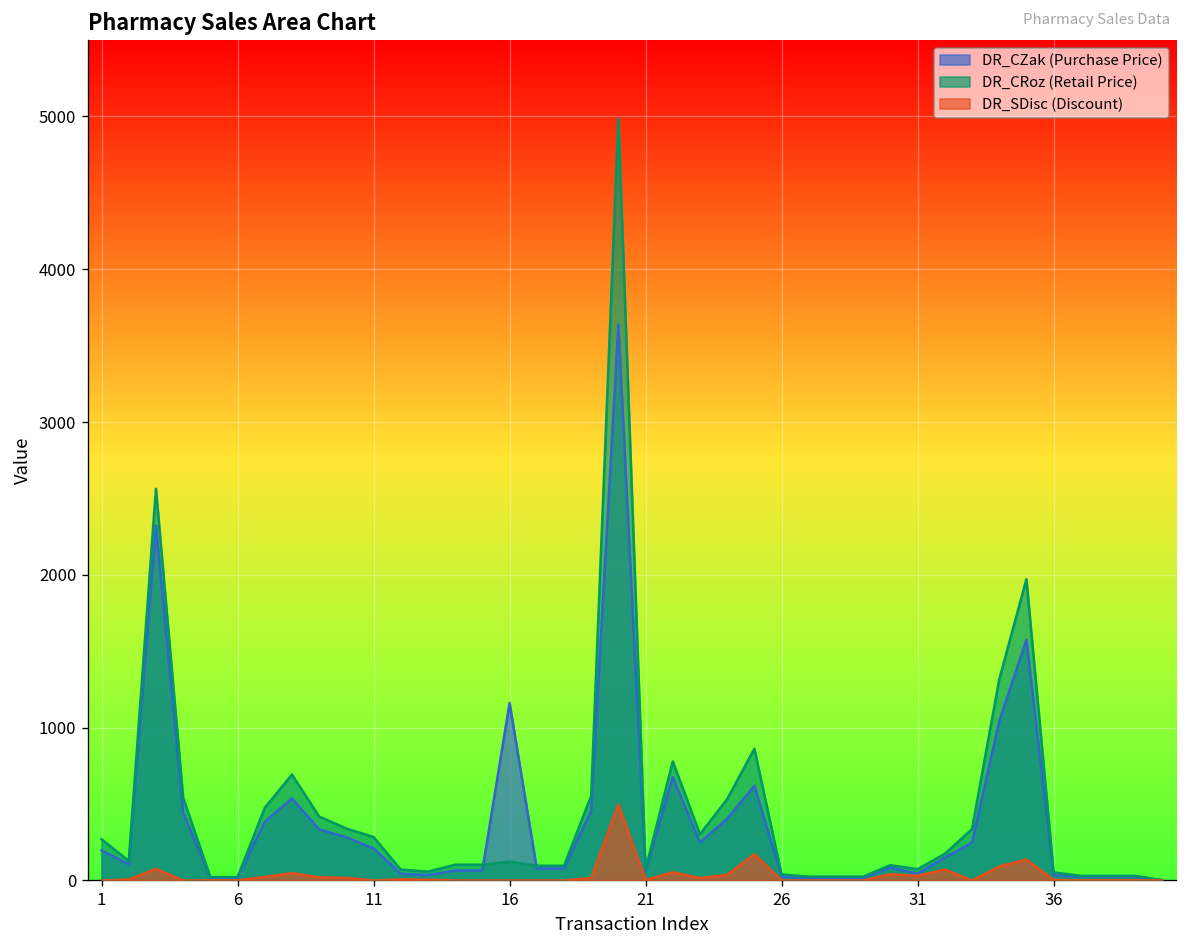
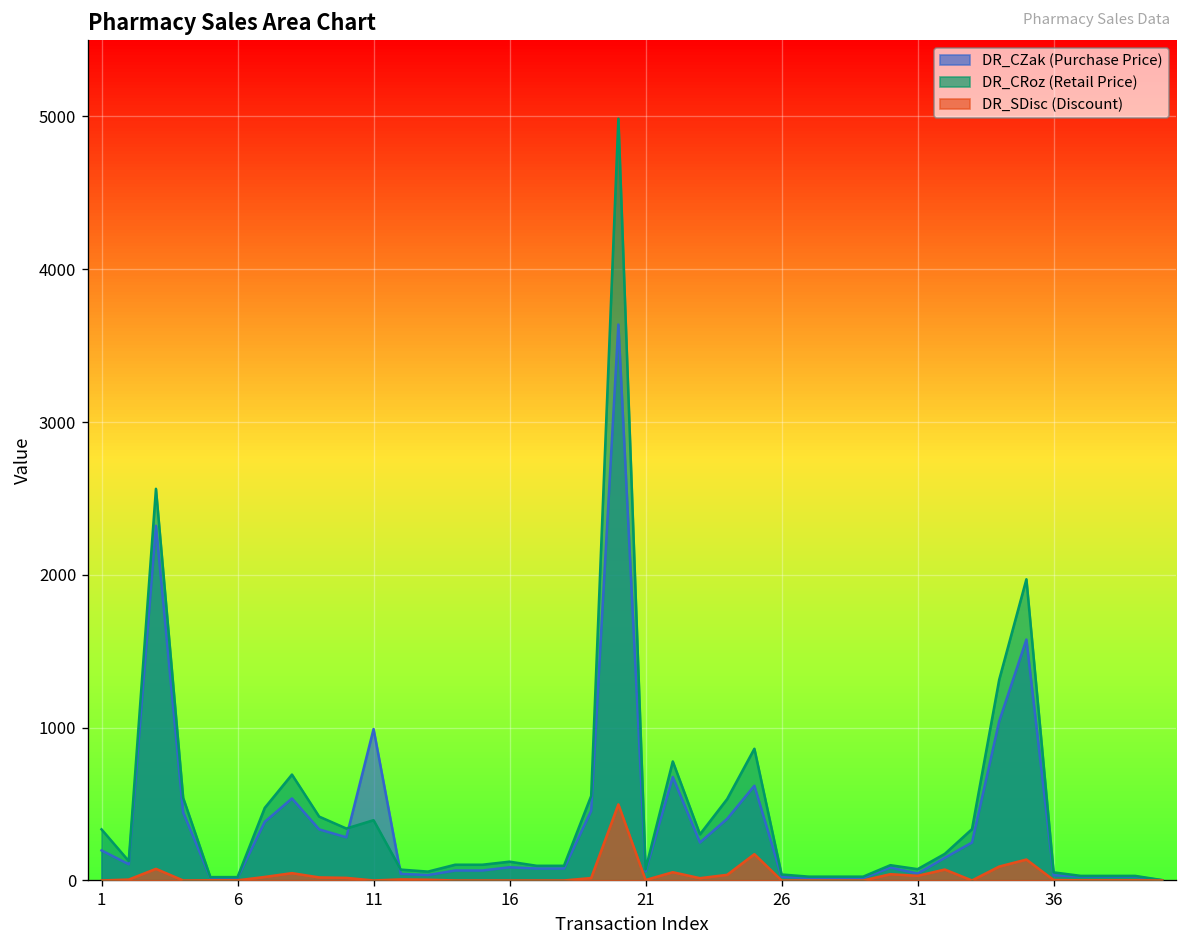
DR_CRoz (Retail Price), 1: 270 -> 330
DR_CZak (Purchase Price), 11: 210 -> 990
DR_CRoz (Retail Price), 11: 280 -> 390
DR_CZak (Purchase Price), 16: 1160 -> 90
